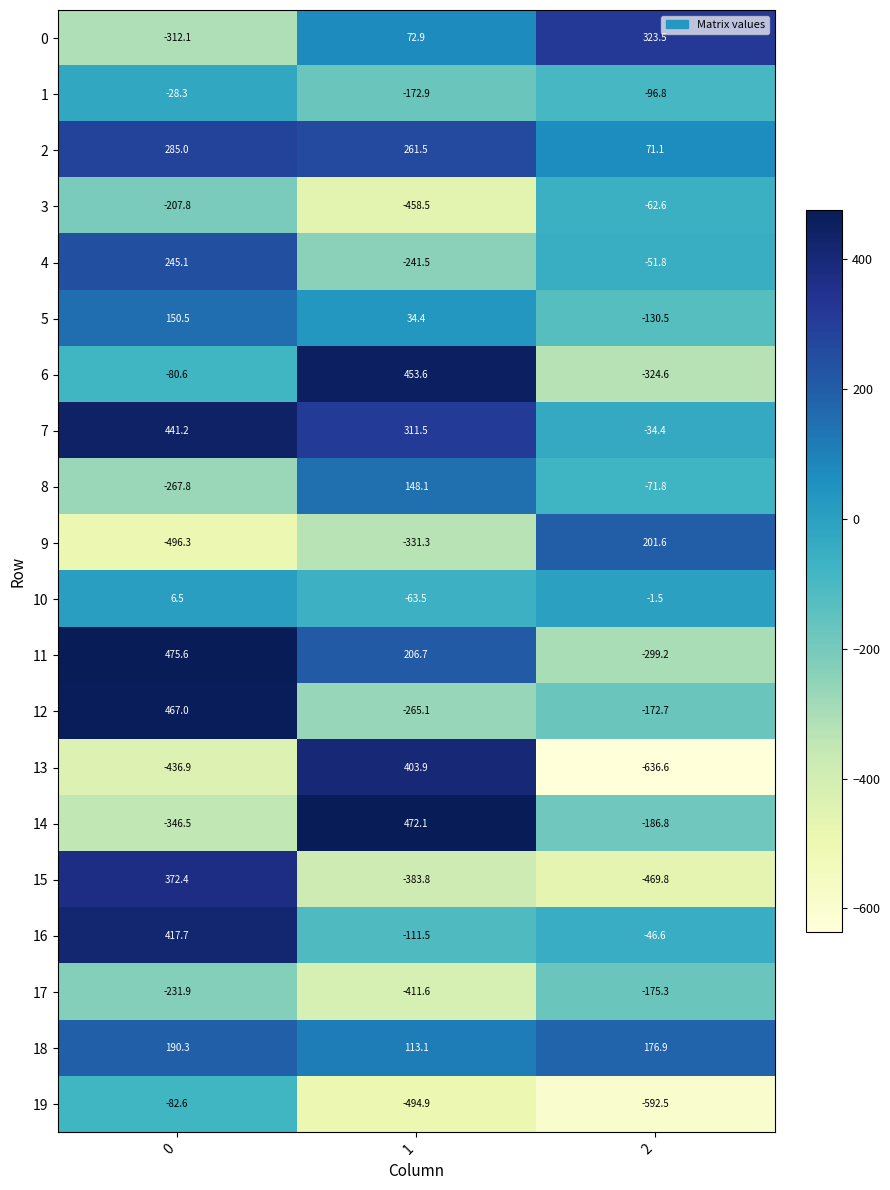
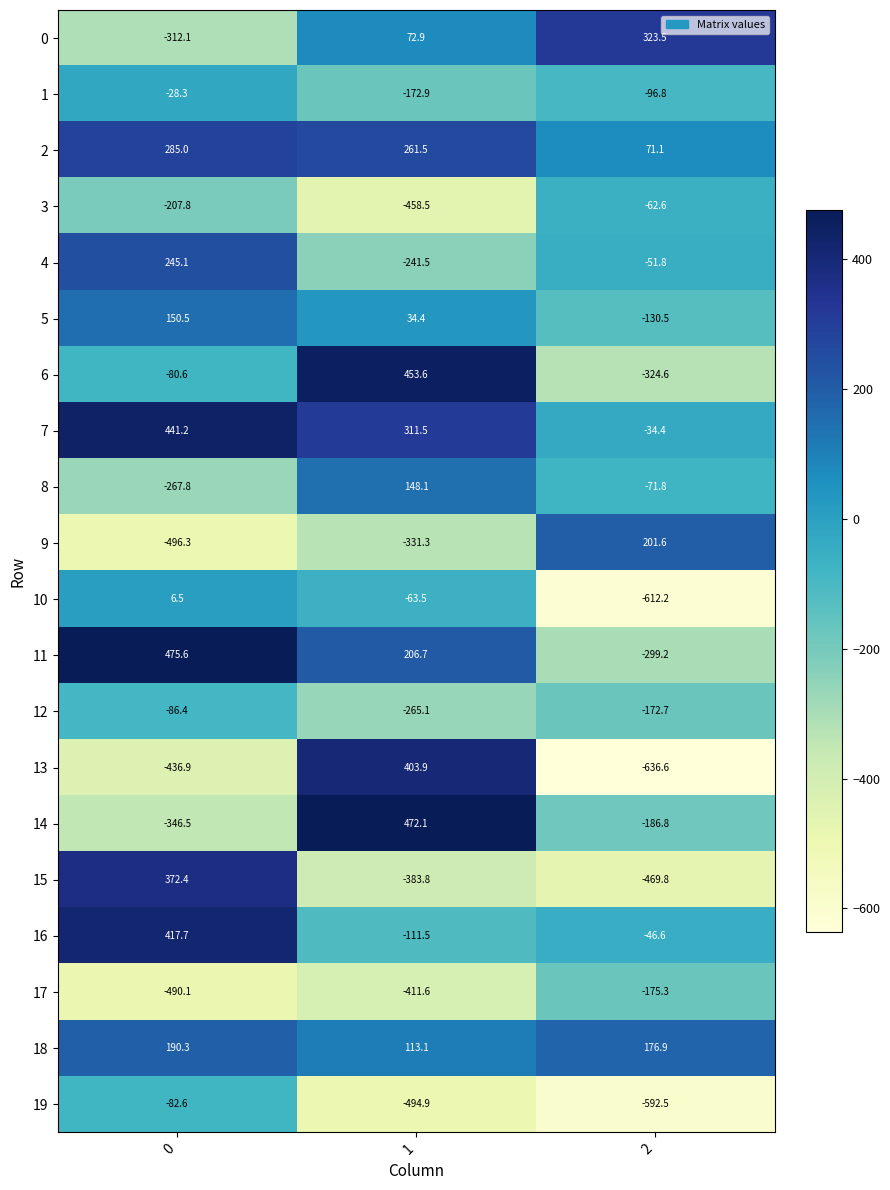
10, 2: -1.5 -> -612.2
12, 0: 467.0 -> -86.4
17, 0: -231.9 -> -490.1
